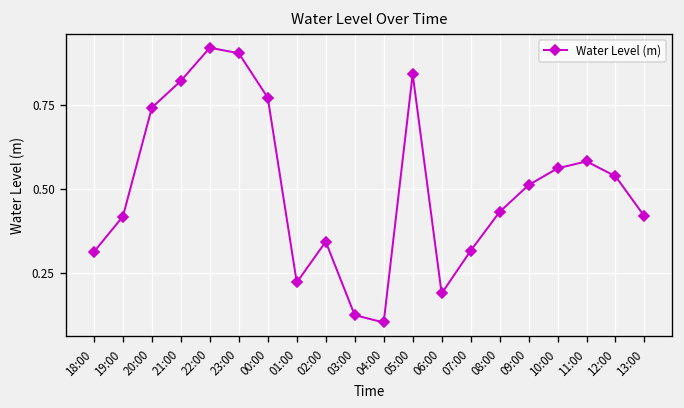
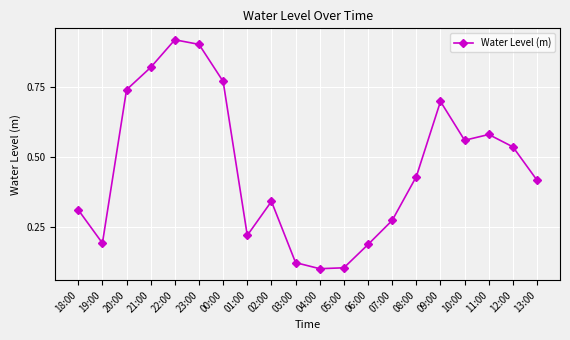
19:00: 0.42 -> 0.19
05:00: 0.84 -> 0.11
07:00: 0.32 -> 0.27
09:00: 0.51 -> 0.70
